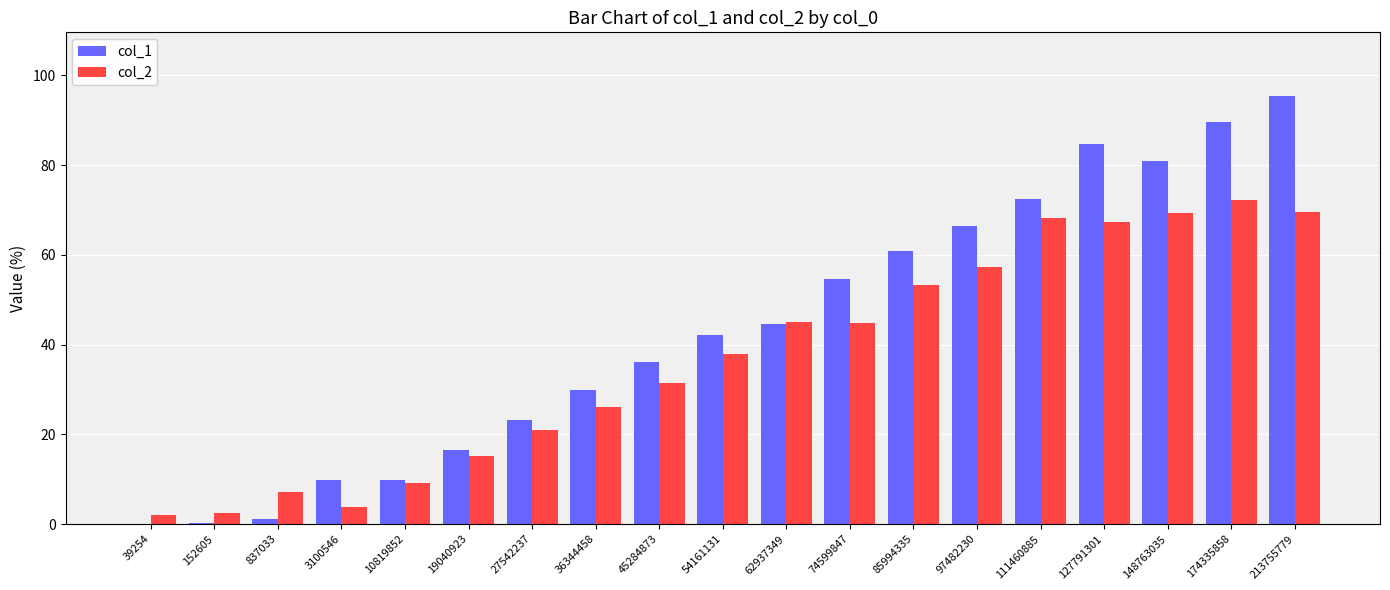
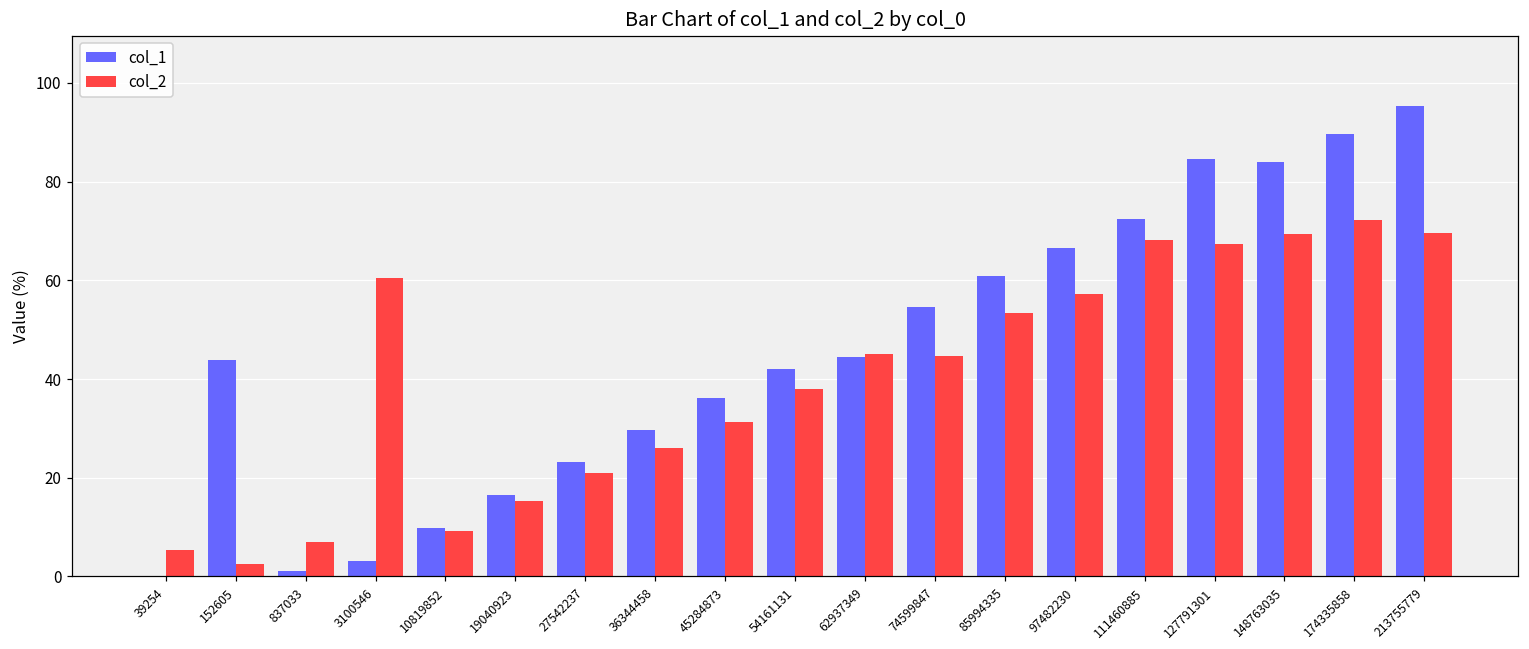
col_2, 39254: 2 -> 5
col_1, 152605: 0 -> 44
col_1, 3100546: 10 -> 3
col_2, 3100546: 4 -> 60
col_1, 148763035: 81 -> 84
